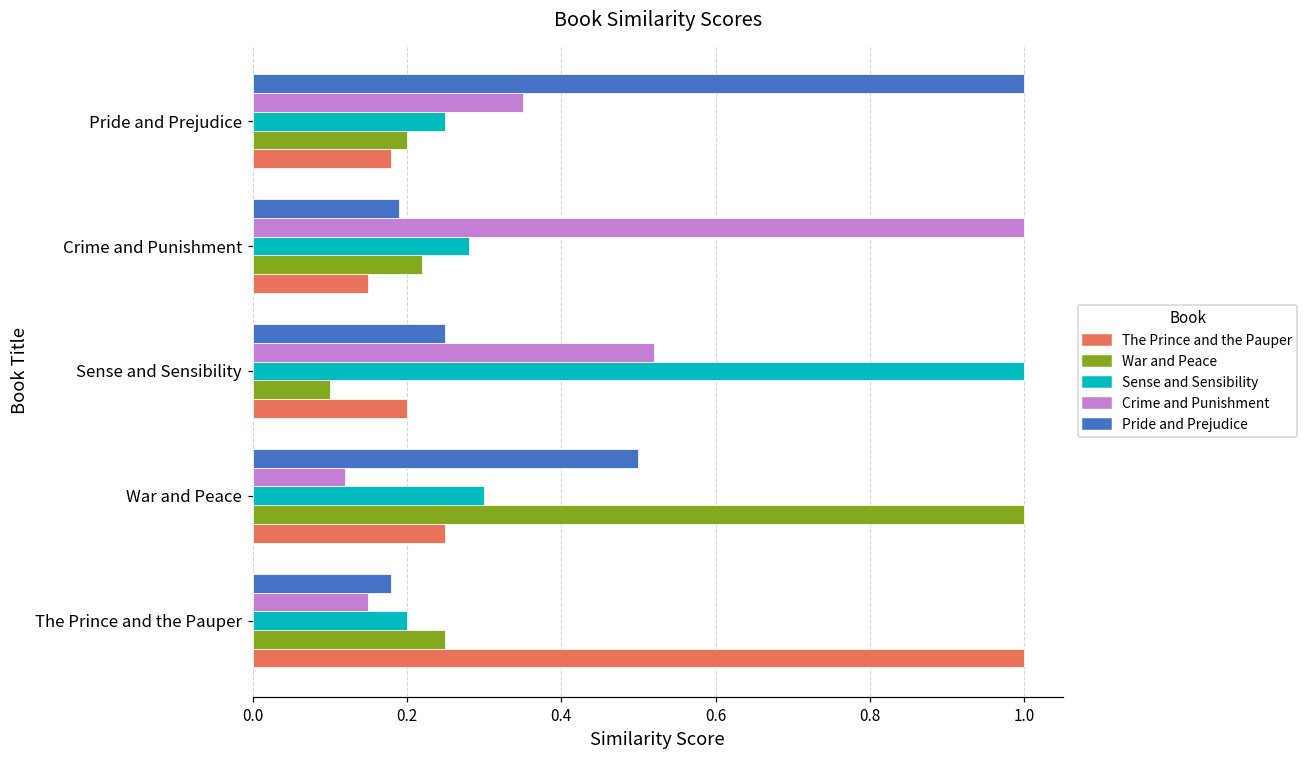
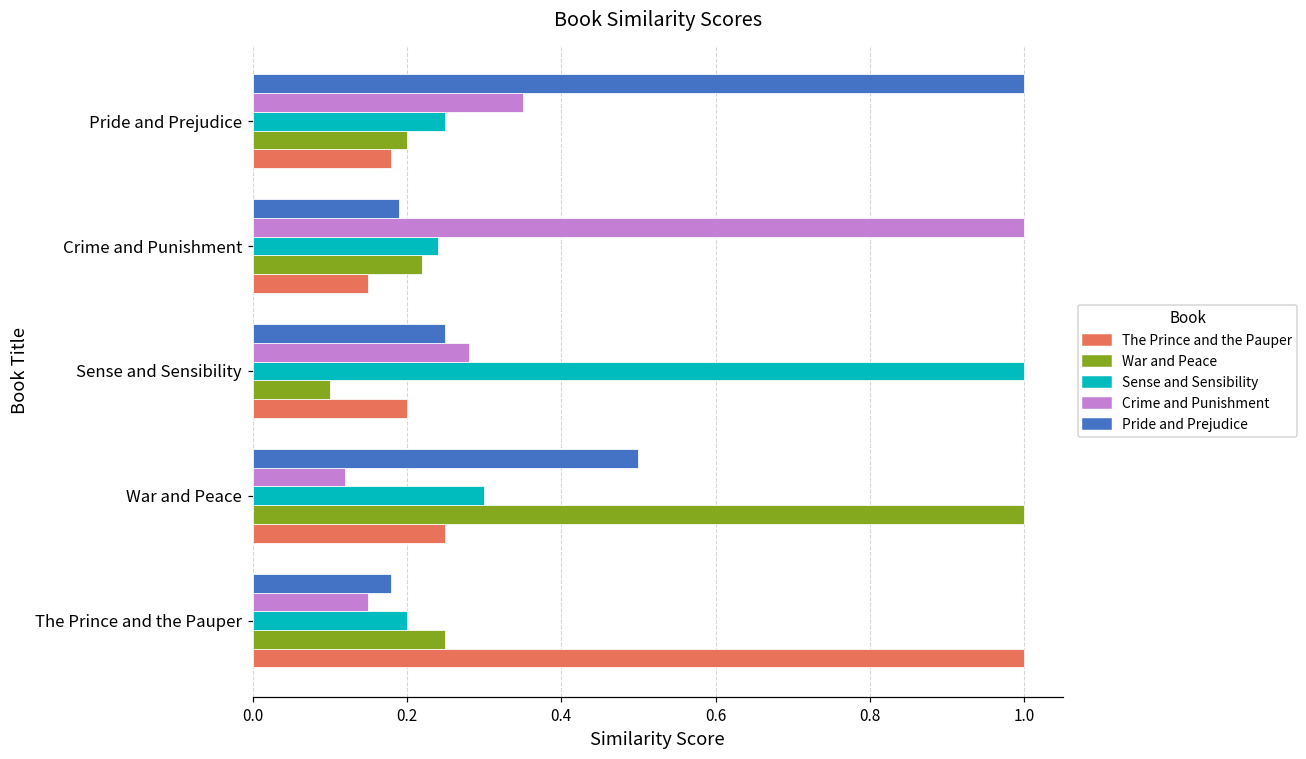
Sense and Sensibility, Crime and Punishment: 0.28 -> 0.24
Crime and Punishment, Sense and Sensibility: 0.52 -> 0.28
